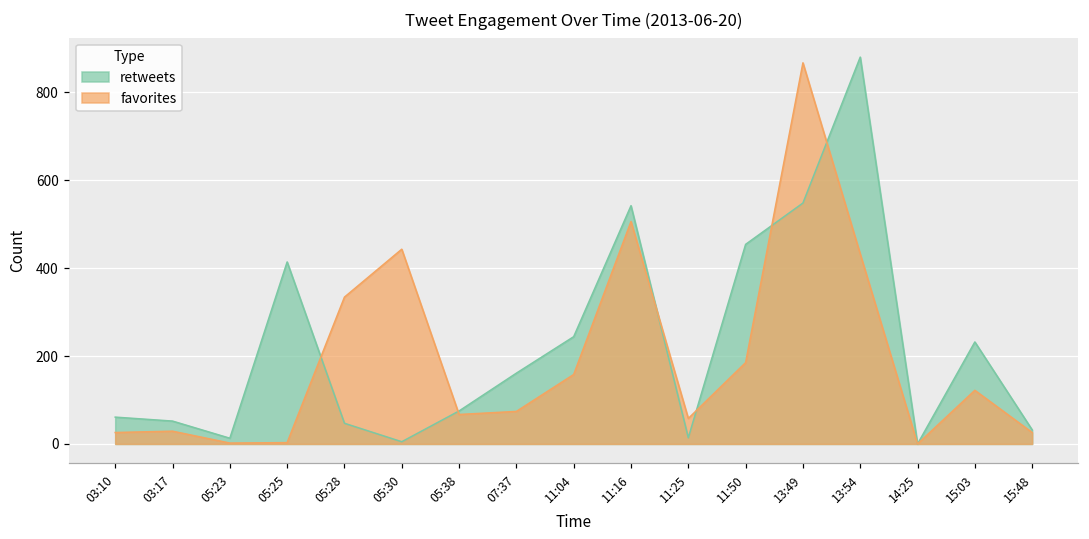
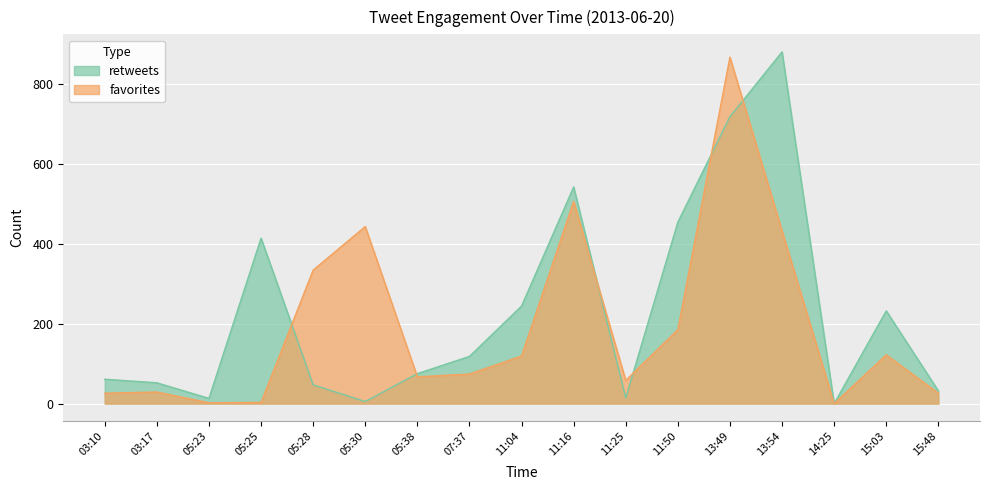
retweets, 07:37: 160 -> 120
favorites, 11:04: 160 -> 120
retweets, 13:49: 550 -> 720
